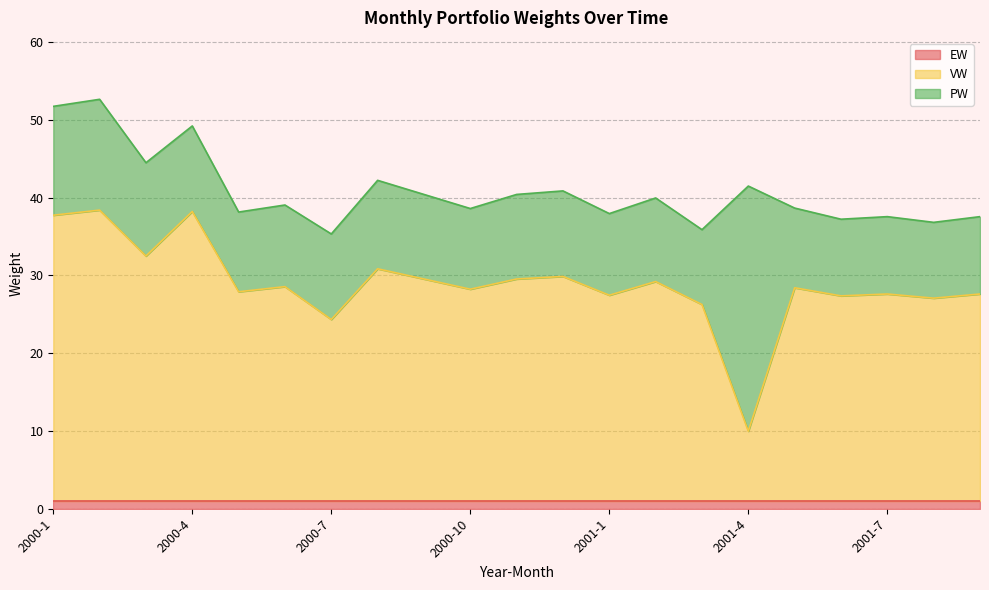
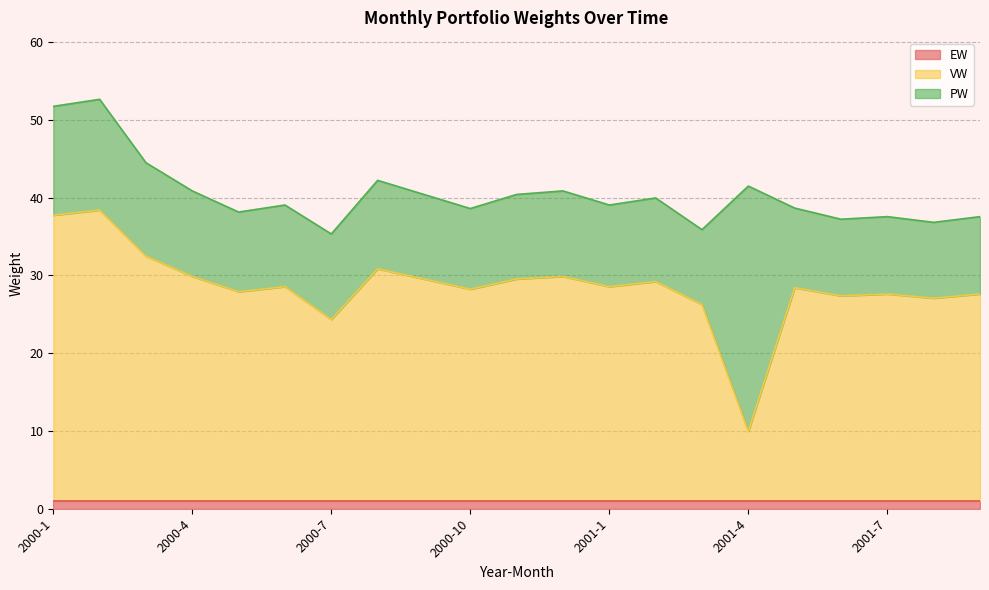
VW, 2000-4: 38 -> 30
VW, 2001-1: 27 -> 29
